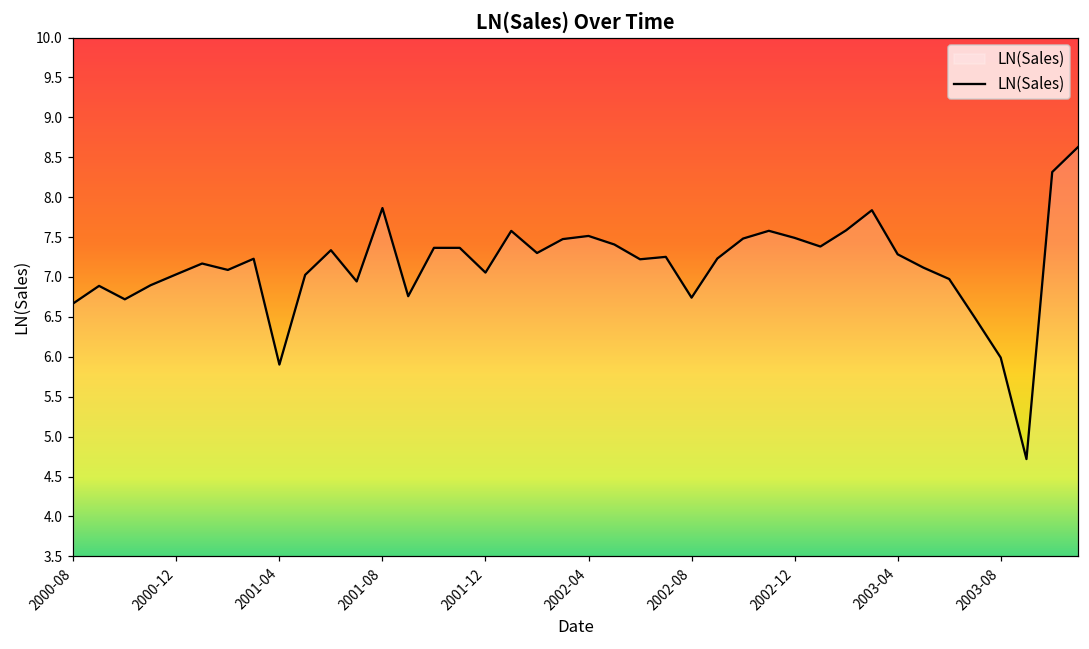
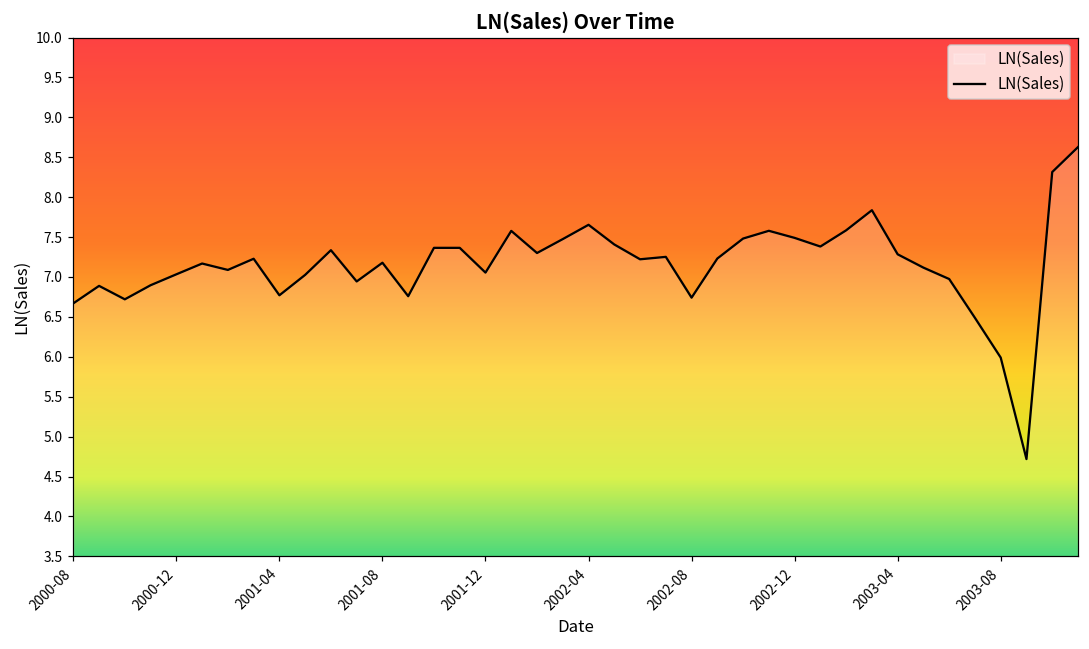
2001-04: 5.9 -> 6.8
2001-08: 7.9 -> 7.2
2002-04: 7.5 -> 7.7
